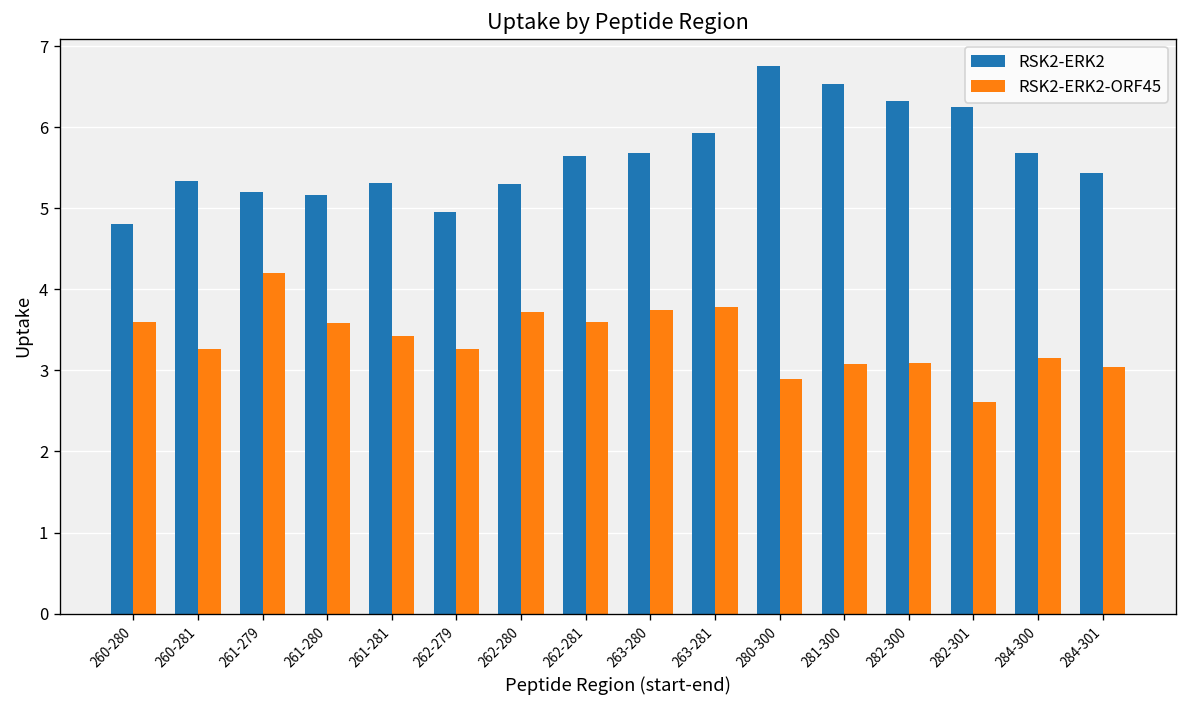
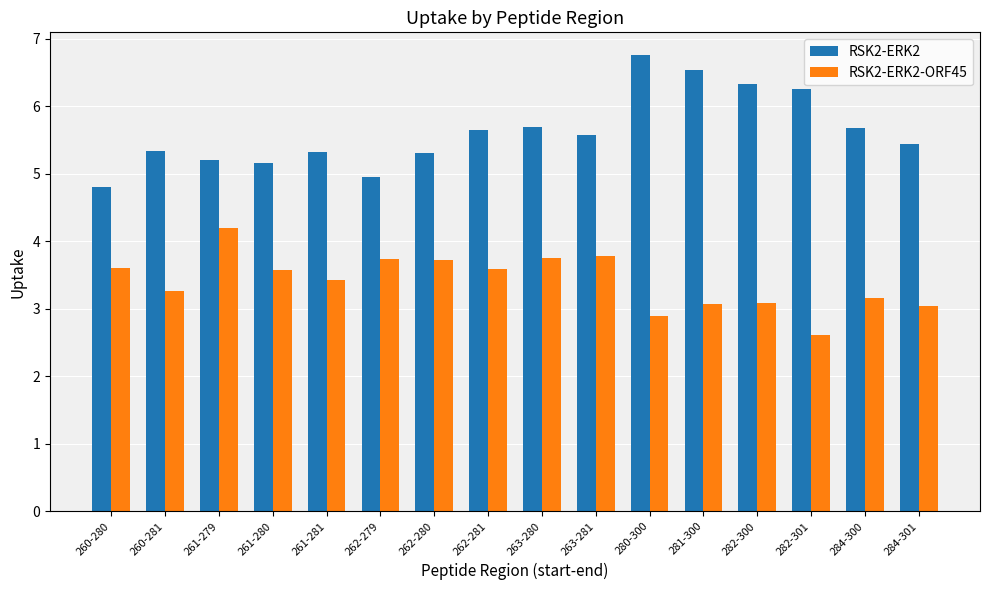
RSK2-ERK2-ORF45, 262-279: 3.3 -> 3.7
RSK2-ERK2, 263-281: 5.9 -> 5.6
